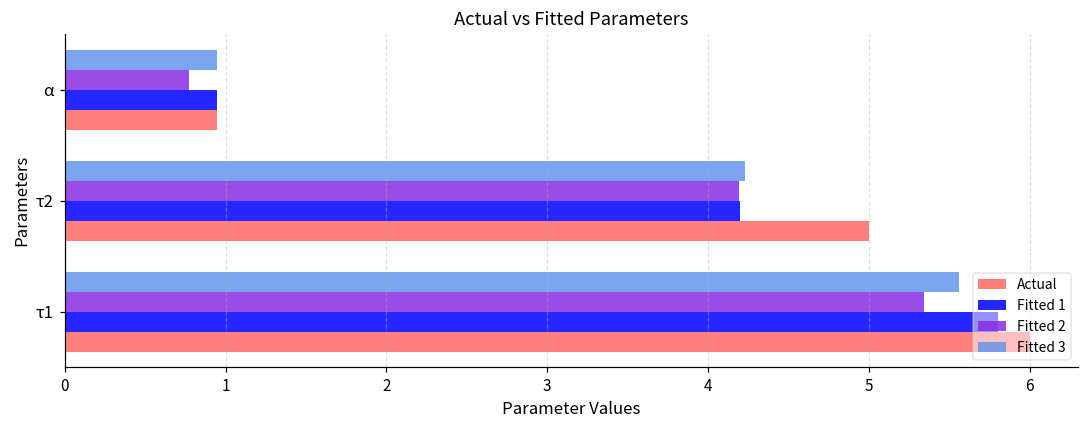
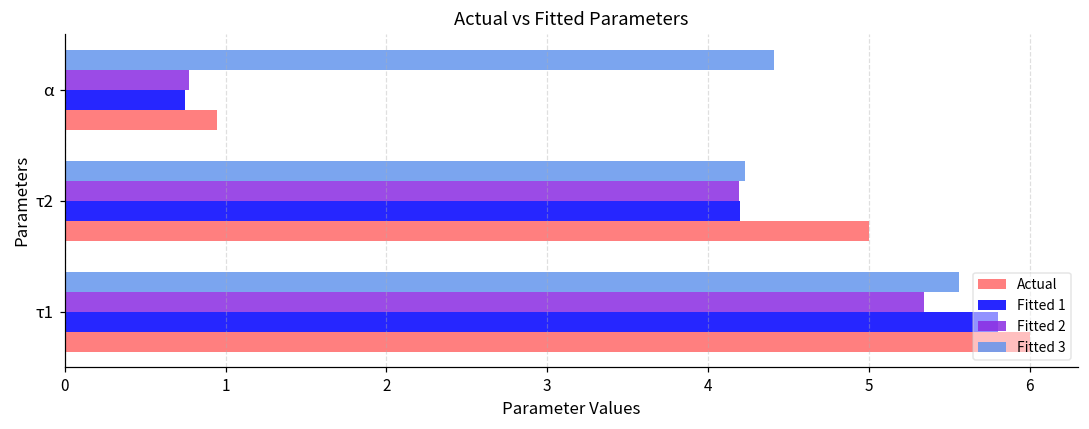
Fitted 3, α: 0.95 -> 4.41
Fitted 1, α: 0.95 -> 0.75
